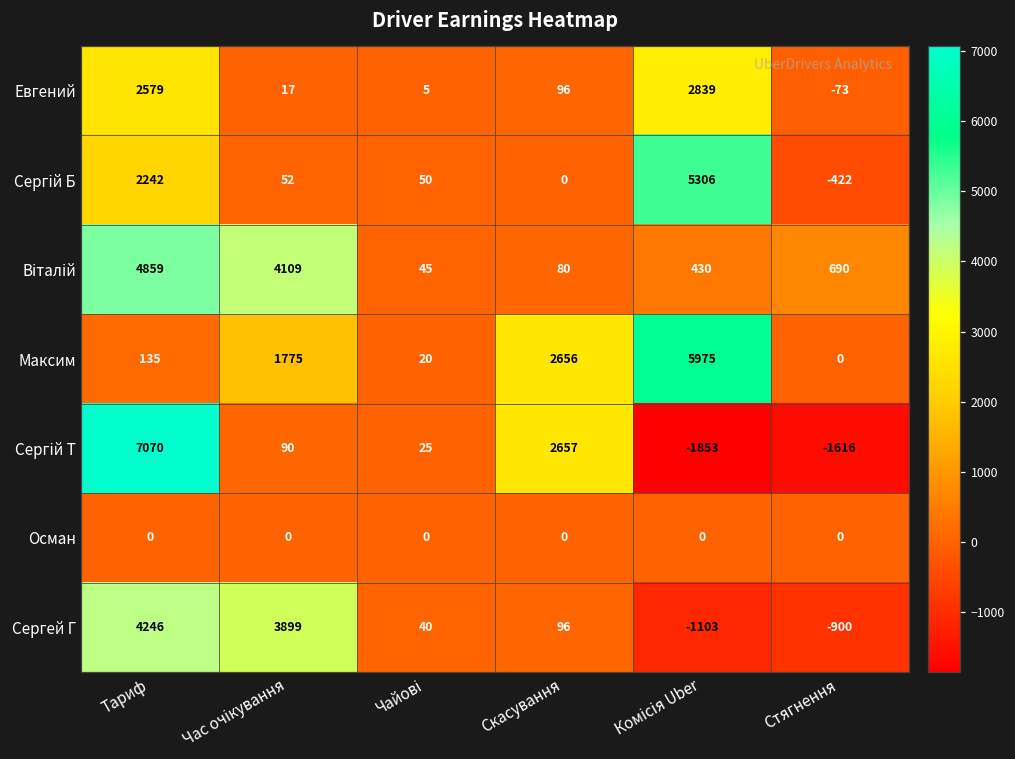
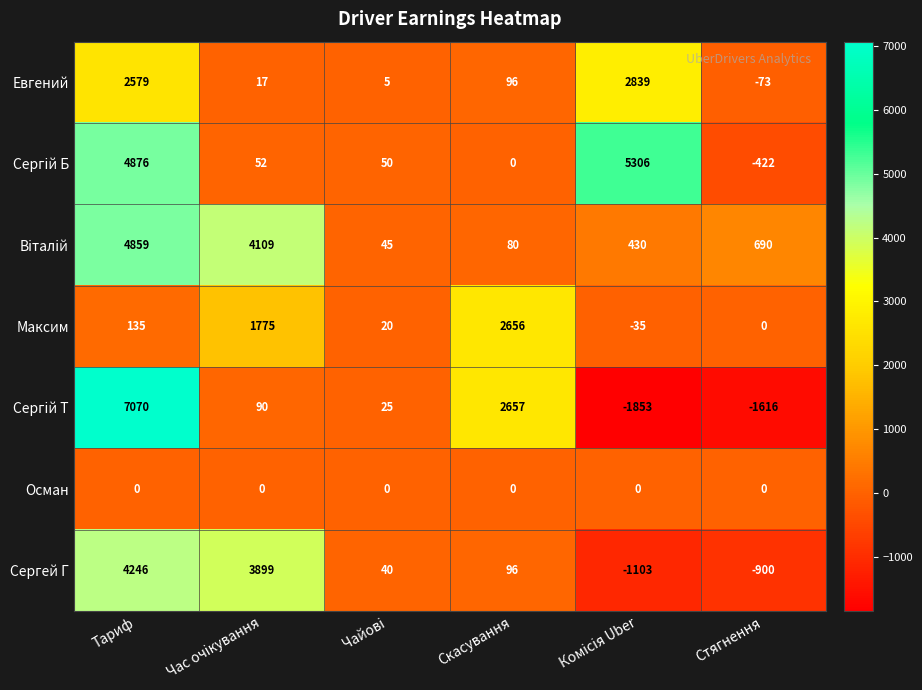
Сергій Б, Тариф: 2242 -> 4876
Максим, Комісія Uber: 5975 -> -35
